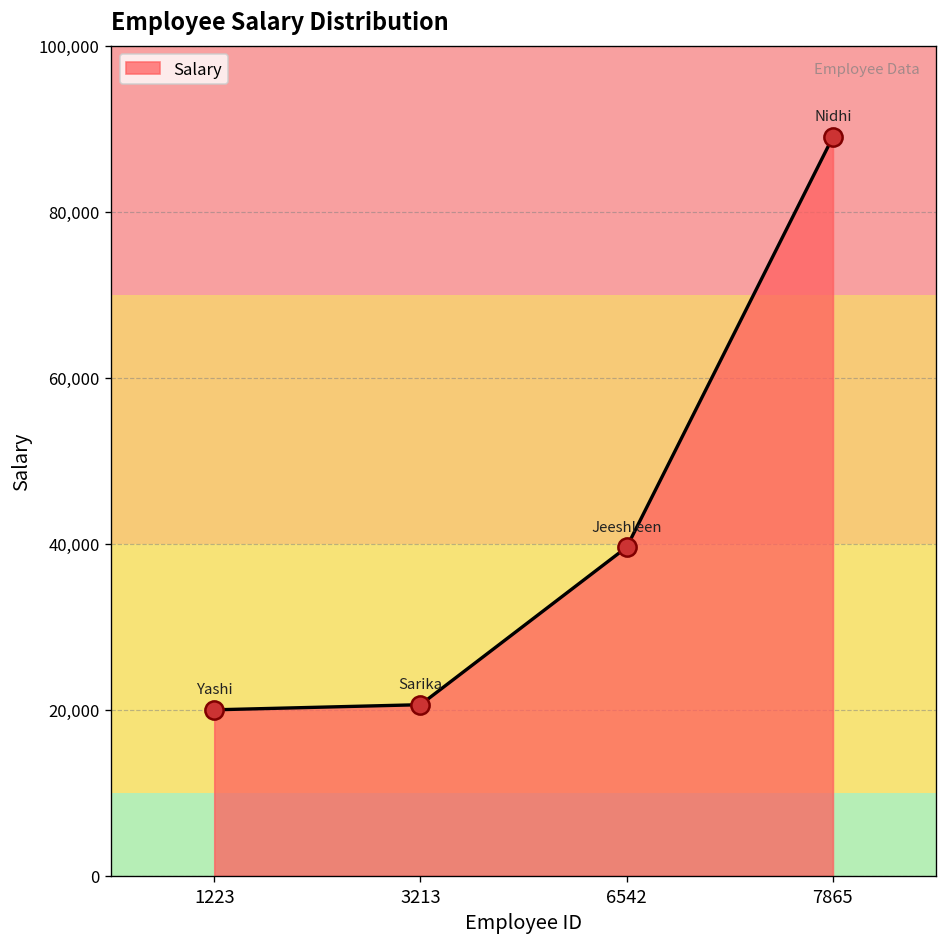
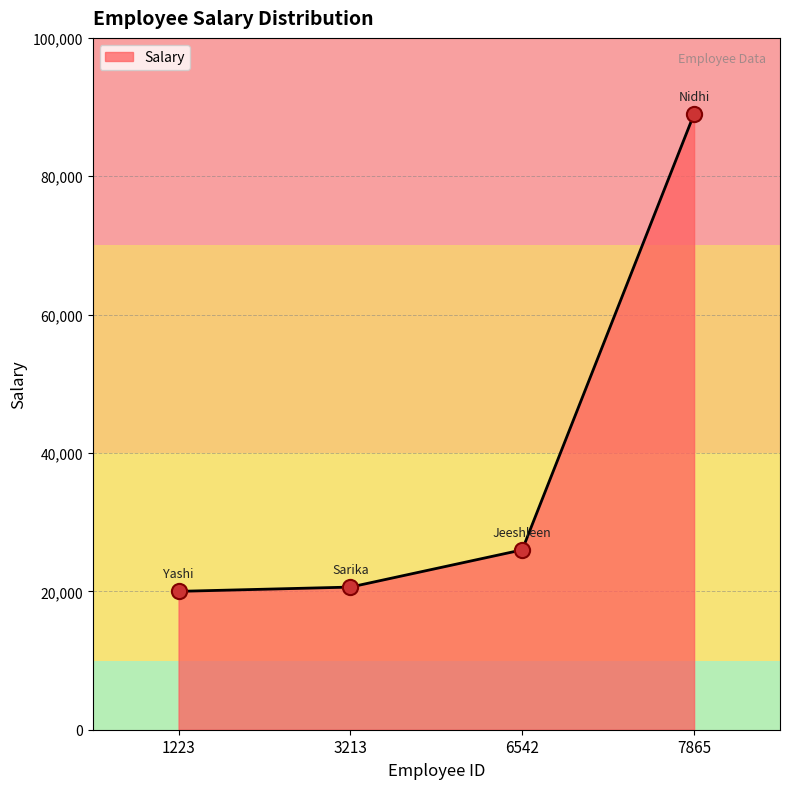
6542: 40,000 -> 26,000
